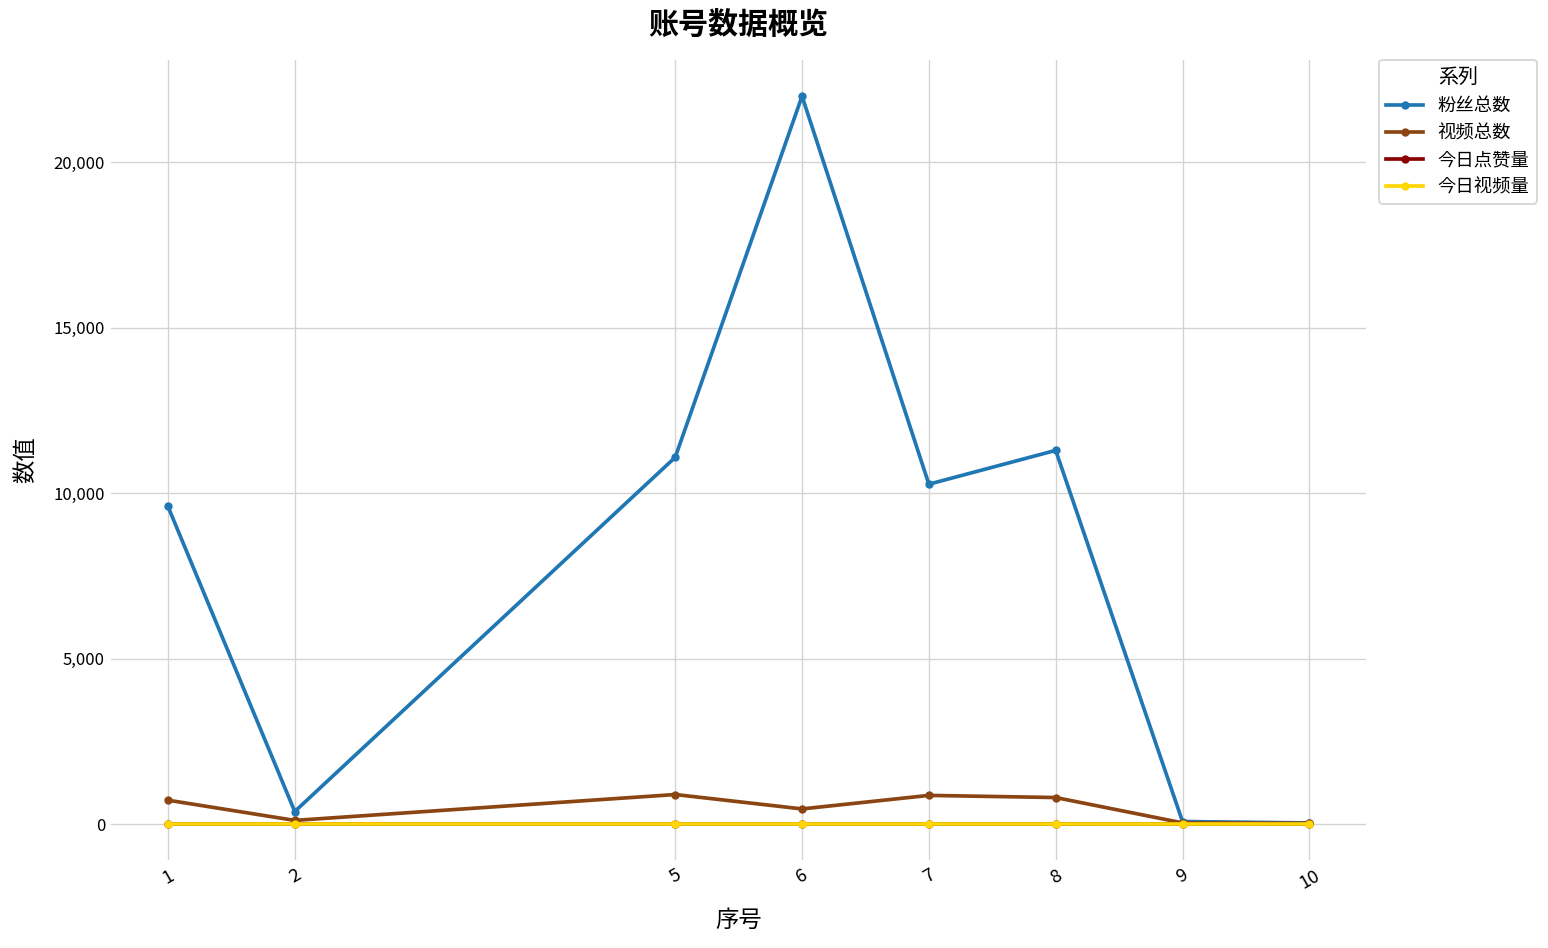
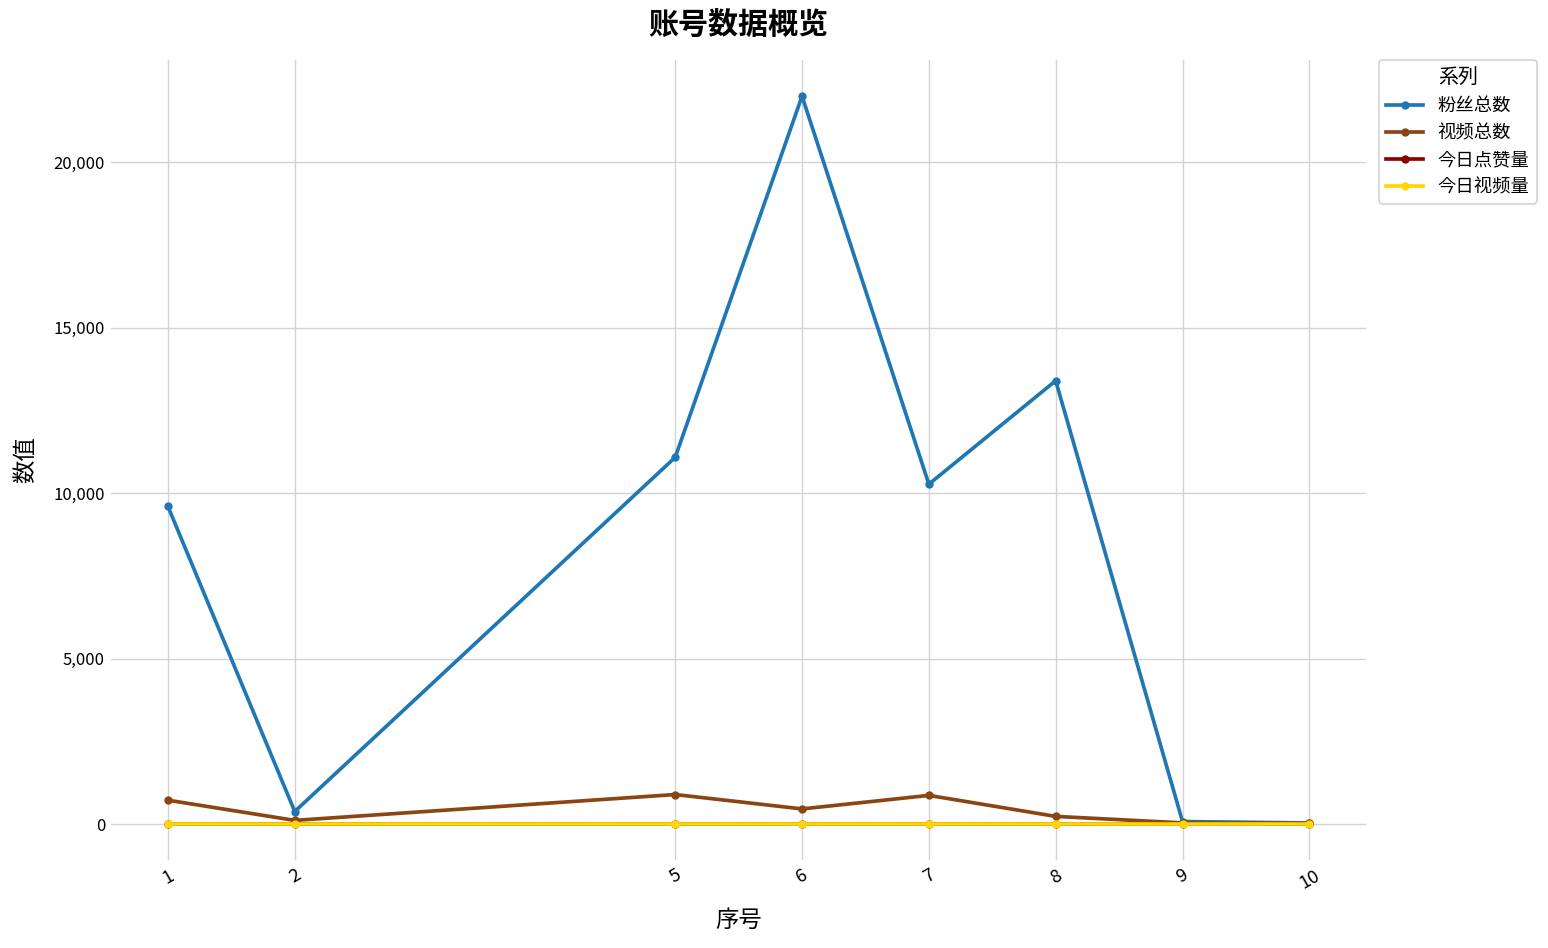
粉丝总数, 8: 11,300 -> 13,400
视频总数, 8: 800 -> 200
